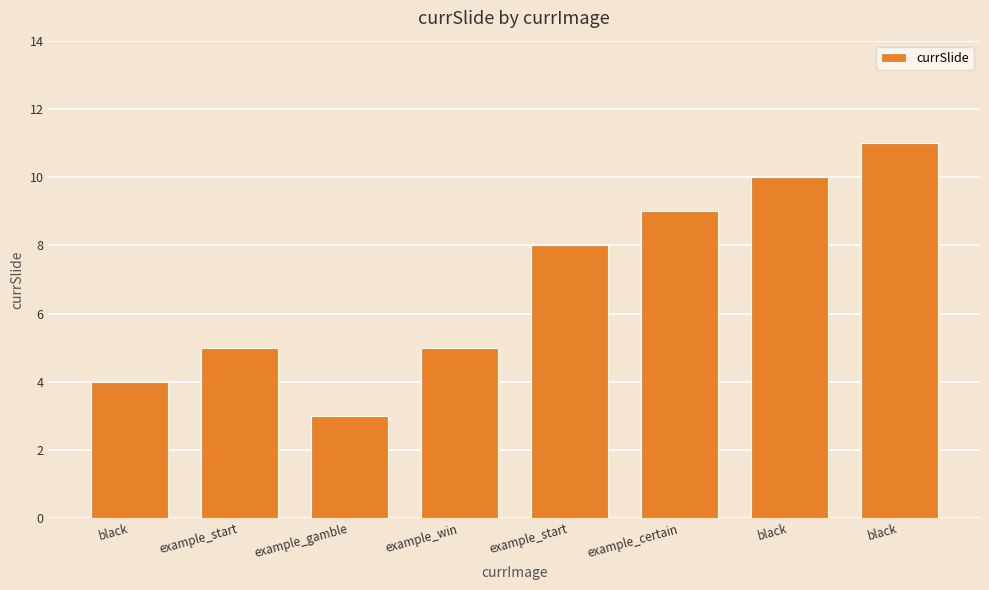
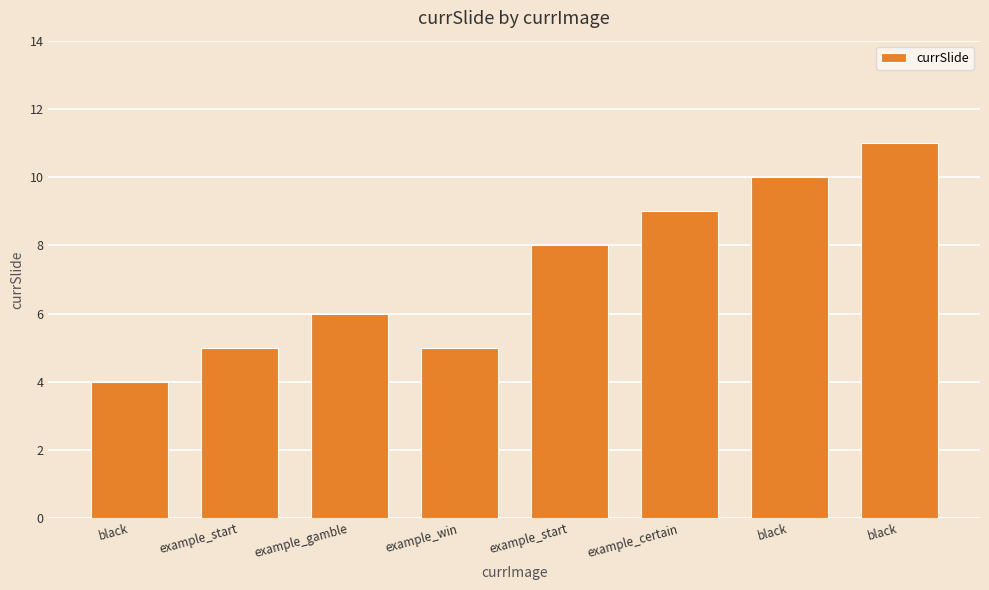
example_gamble: 3 -> 6
